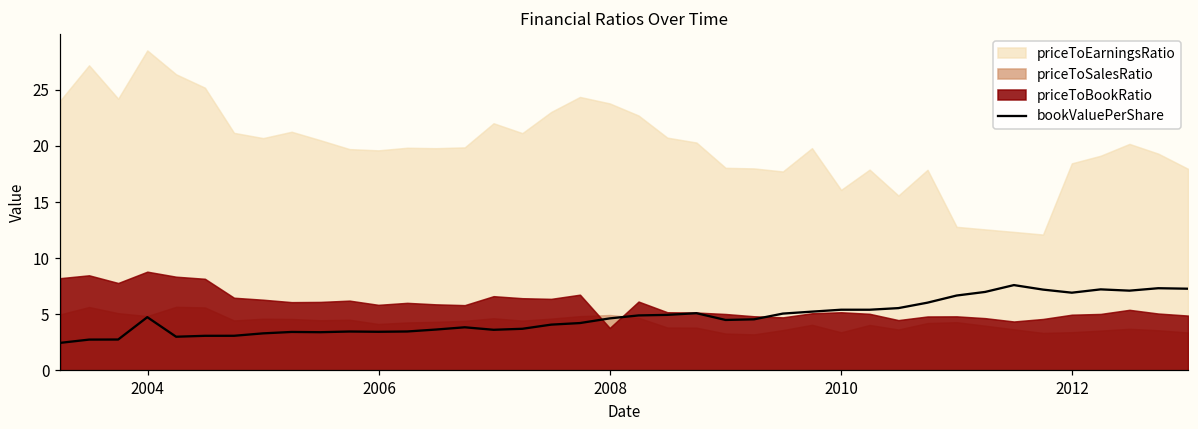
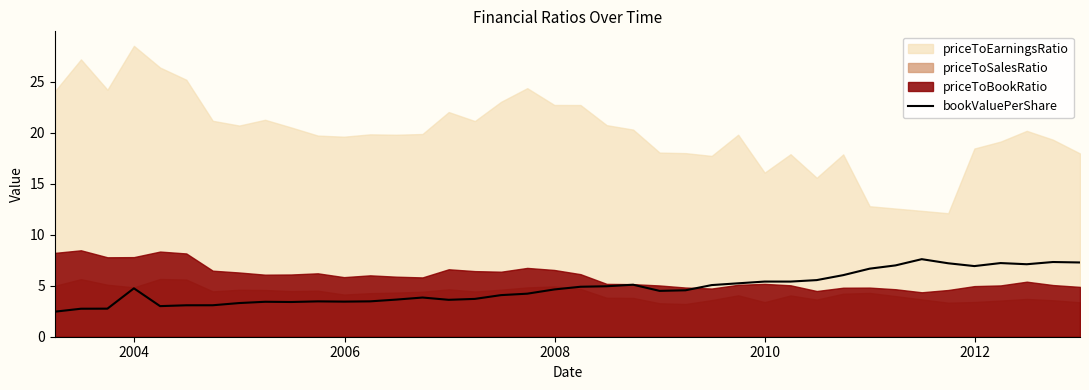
priceToBookRatio, 2004: 8.8 -> 7.8
priceToEarningsRatio, 2008: 23.8 -> 22.7
priceToBookRatio, 2008: 3.8 -> 6.5
